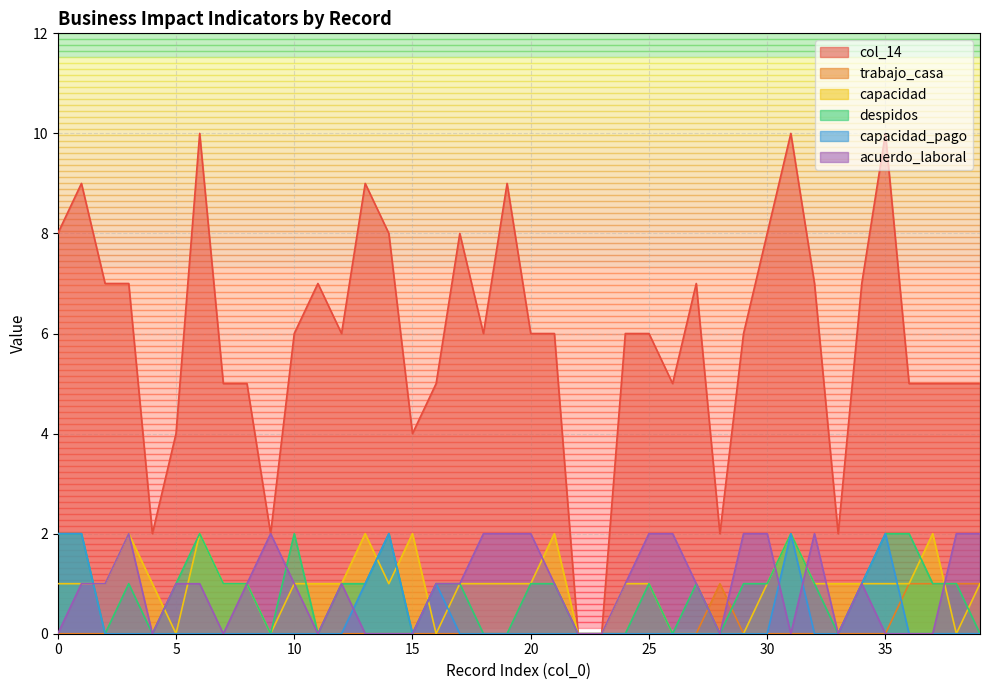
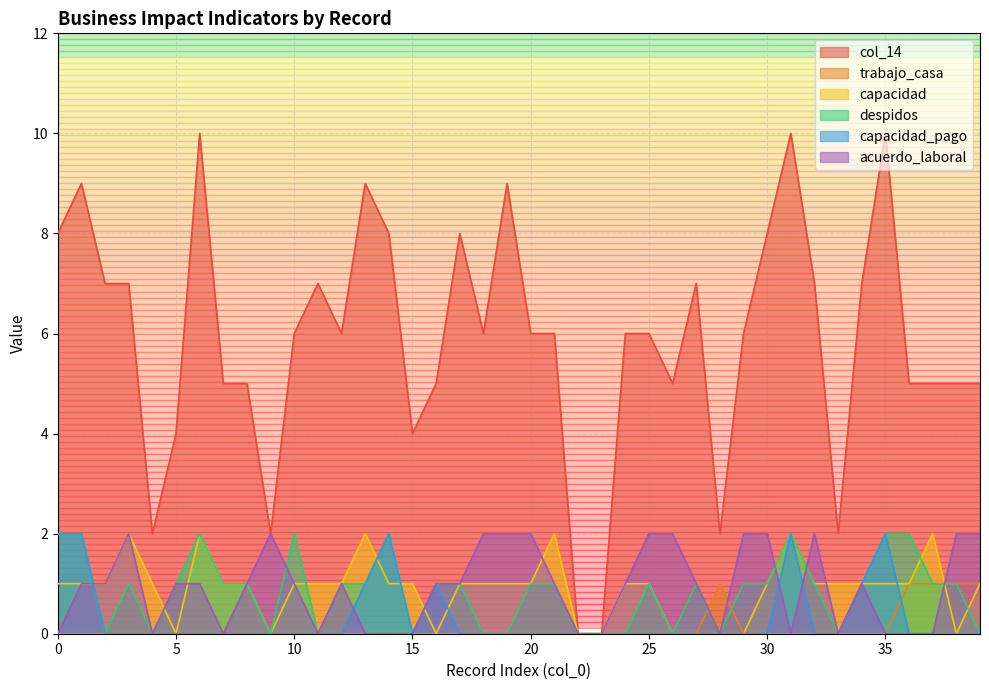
capacidad, 15: 2 -> 1
